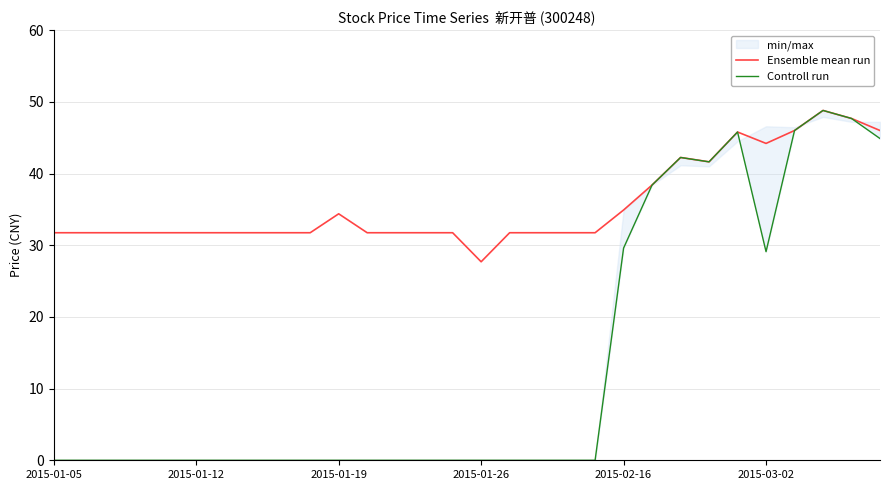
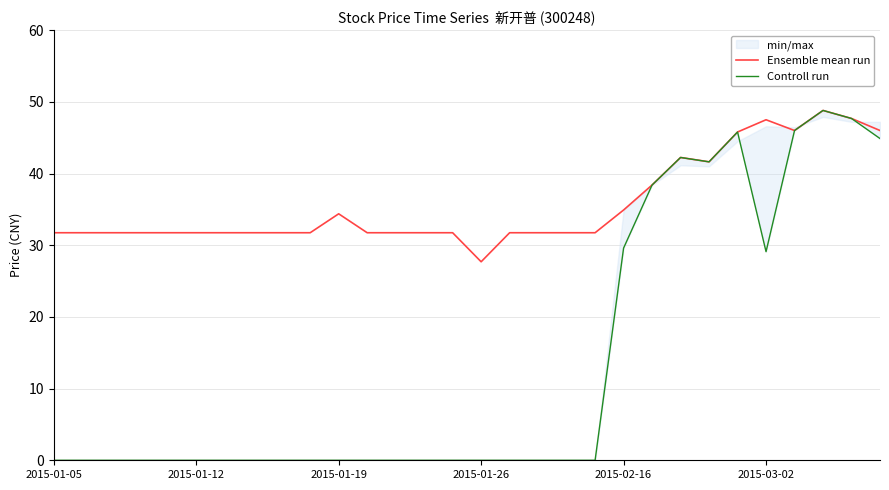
Ensemble mean run, 2015-03-02: 44 -> 48
